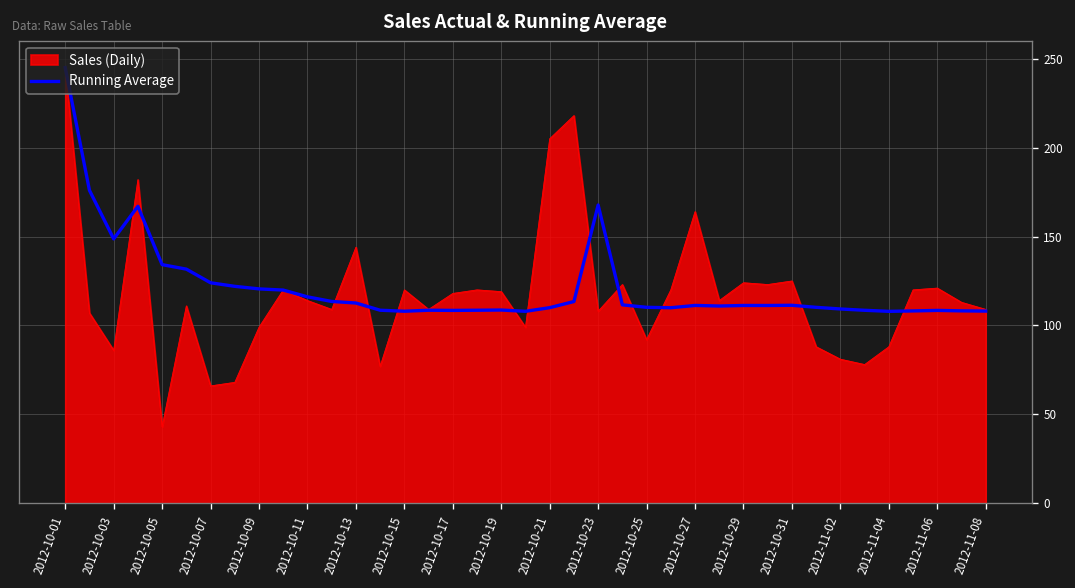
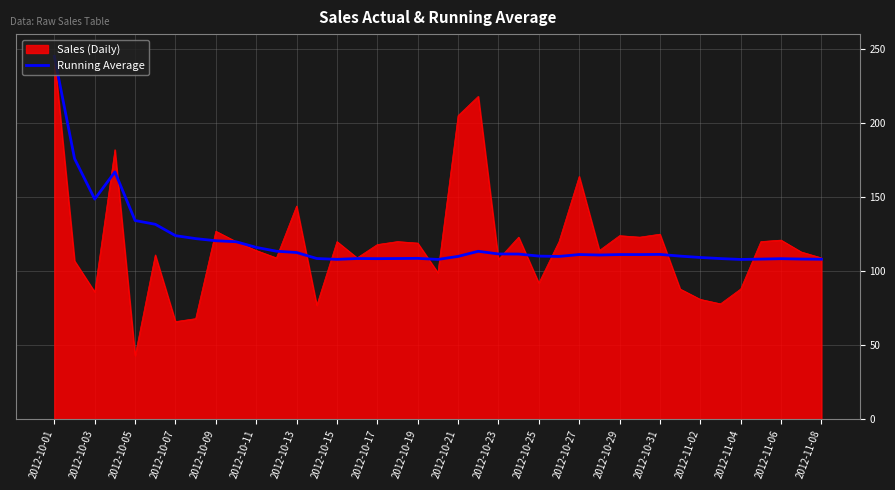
Sales (Daily), 2012-10-09: 99 -> 127
Running Average, 2012-10-23: 168 -> 112
